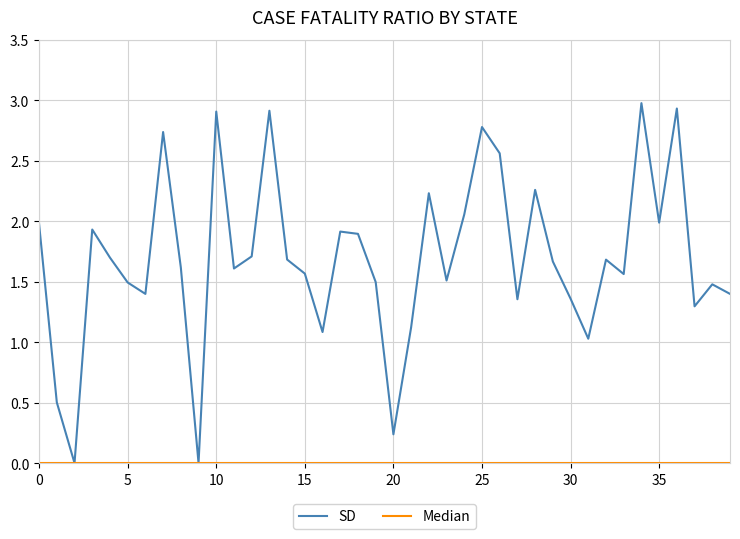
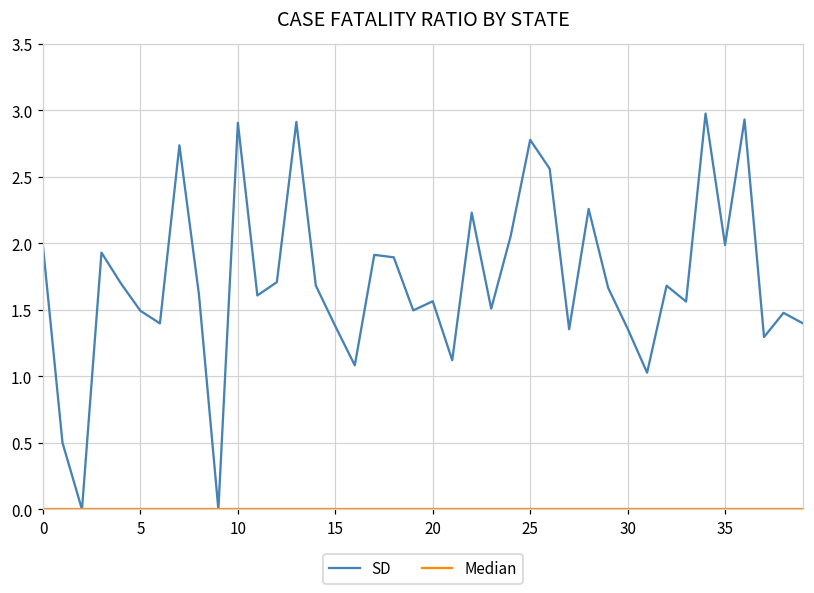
SD, 15: 1.57 -> 1.38
SD, 20: 0.24 -> 1.56
